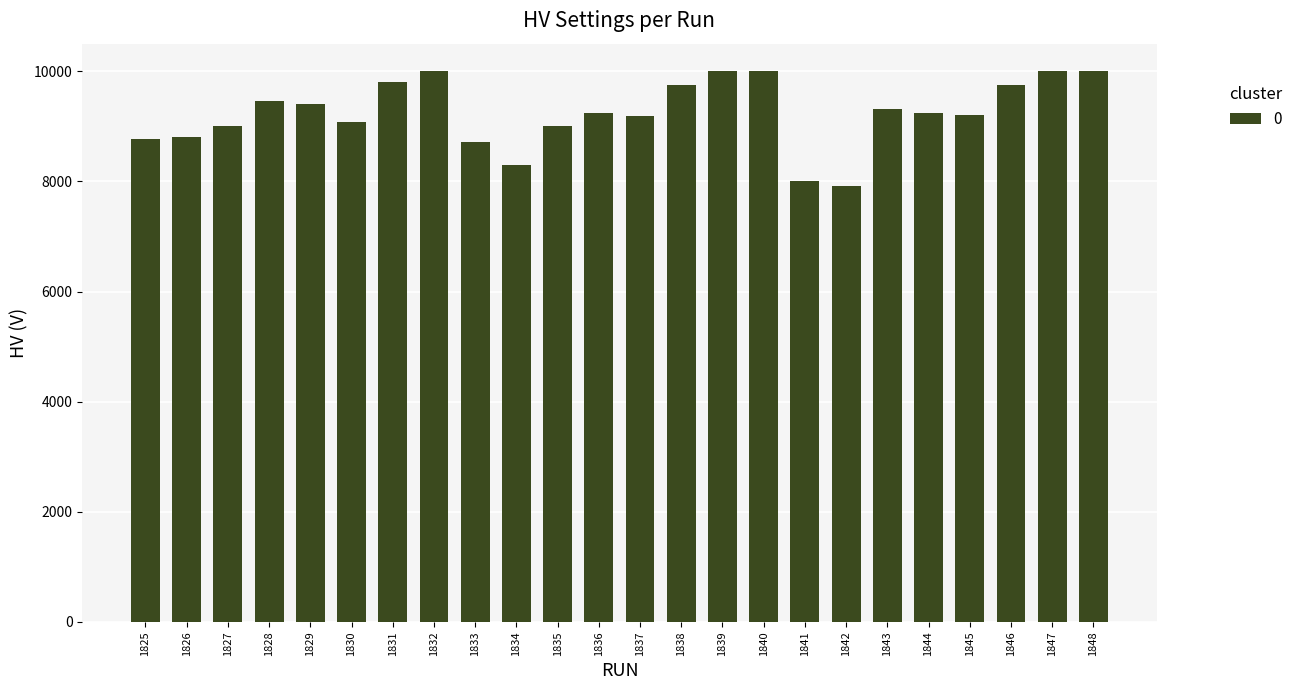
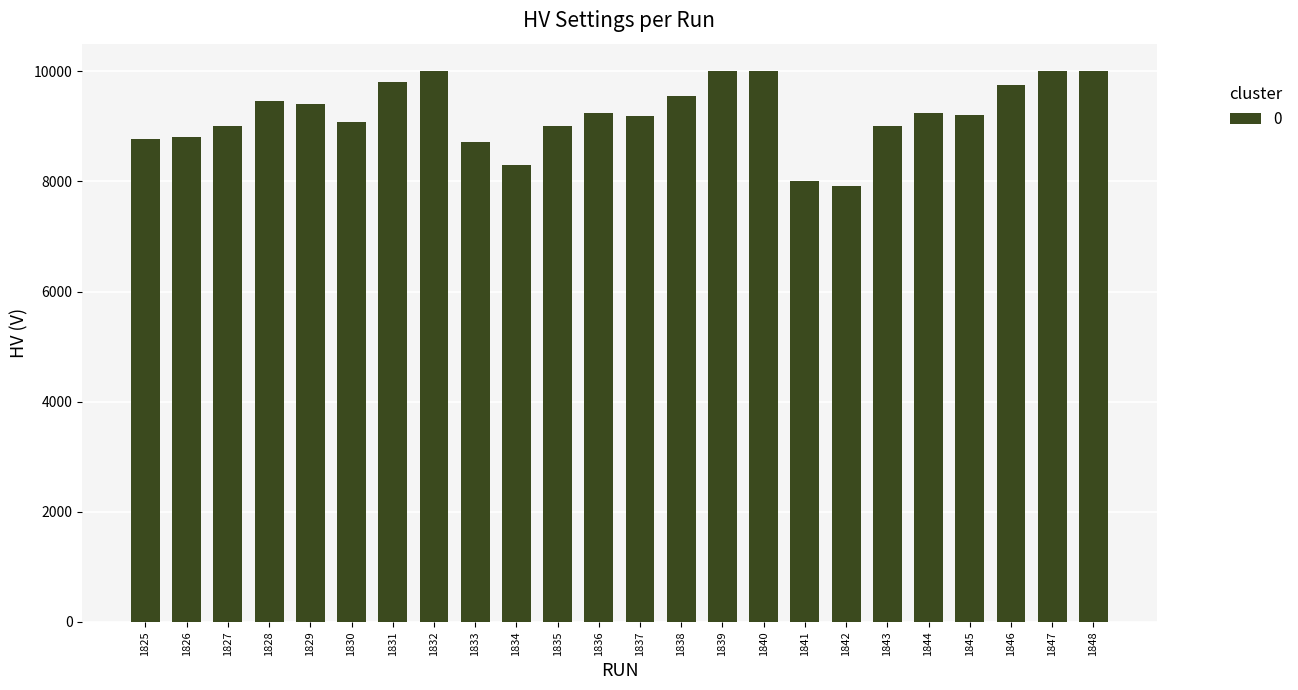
1838: 9800 -> 9500
1843: 9300 -> 9000
